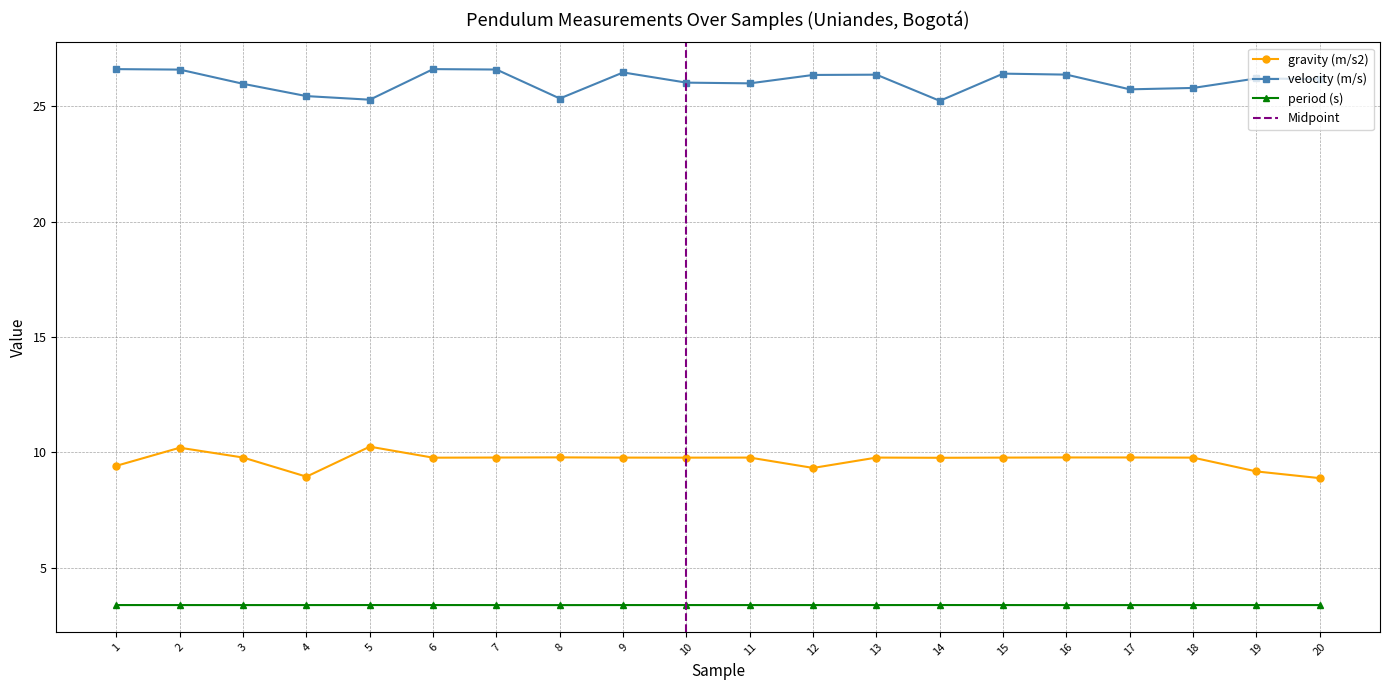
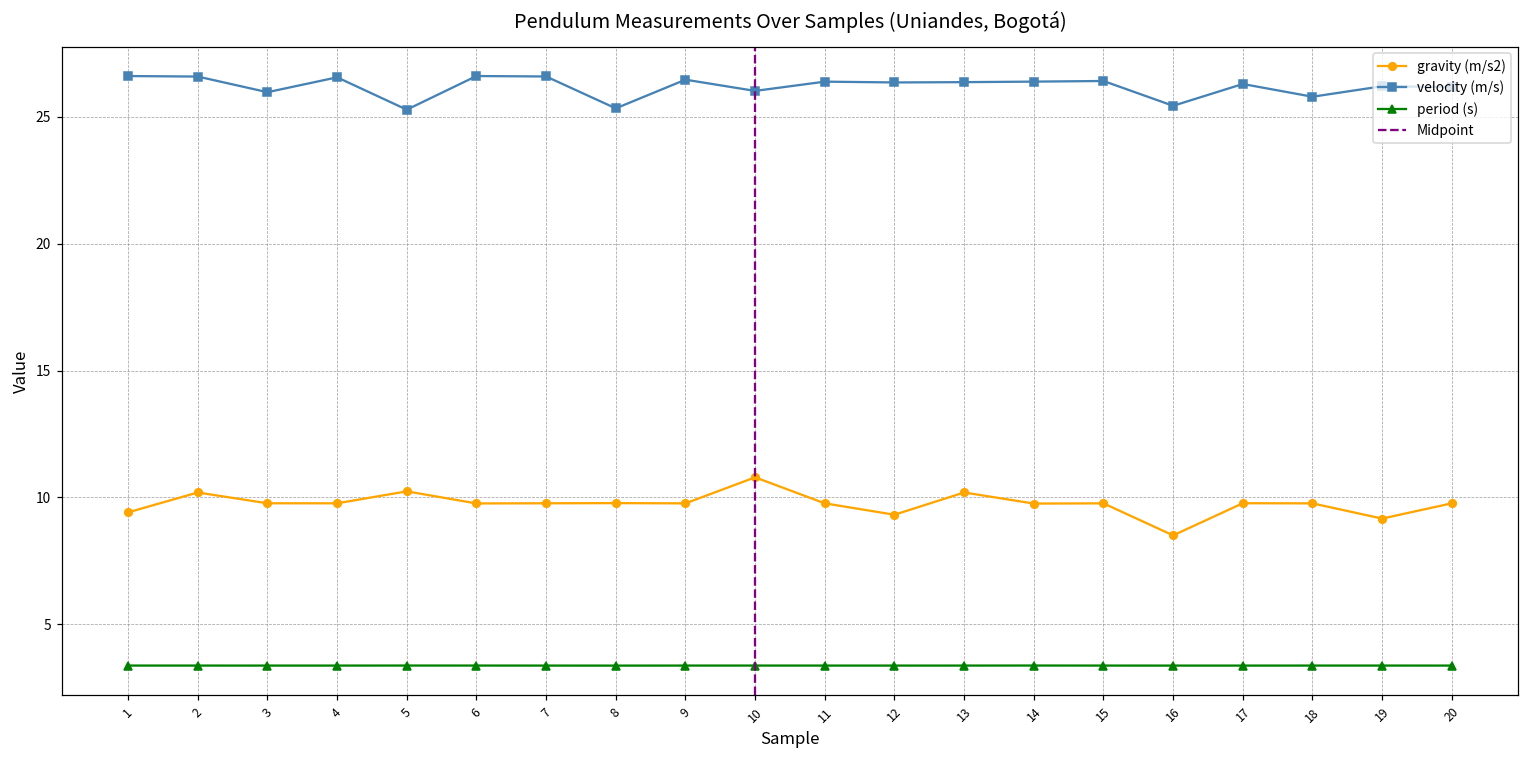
gravity (m/s2), 4: 8.9 -> 9.8
velocity (m/s), 4: 25.4 -> 26.6
gravity (m/s2), 10: 9.8 -> 10.8
velocity (m/s), 11: 26.0 -> 26.4
gravity (m/s2), 13: 9.8 -> 10.2
velocity (m/s), 14: 25.2 -> 26.4
gravity (m/s2), 16: 9.8 -> 8.5
velocity (m/s), 16: 26.4 -> 25.4
velocity (m/s), 17: 25.7 -> 26.3
gravity (m/s2), 20: 8.9 -> 9.8
